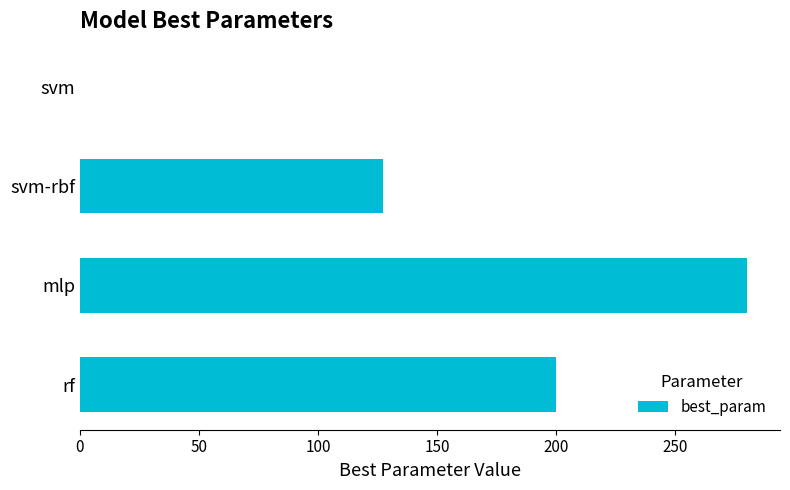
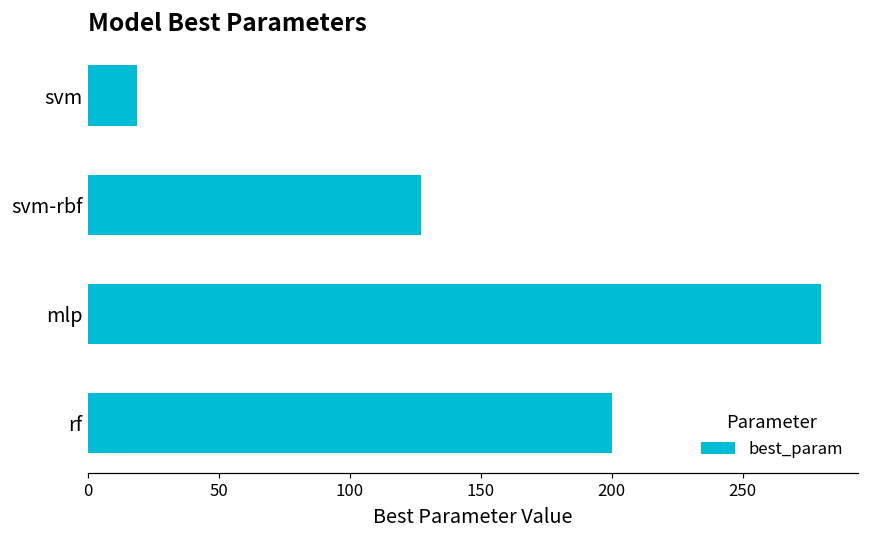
svm: 0 -> 19
